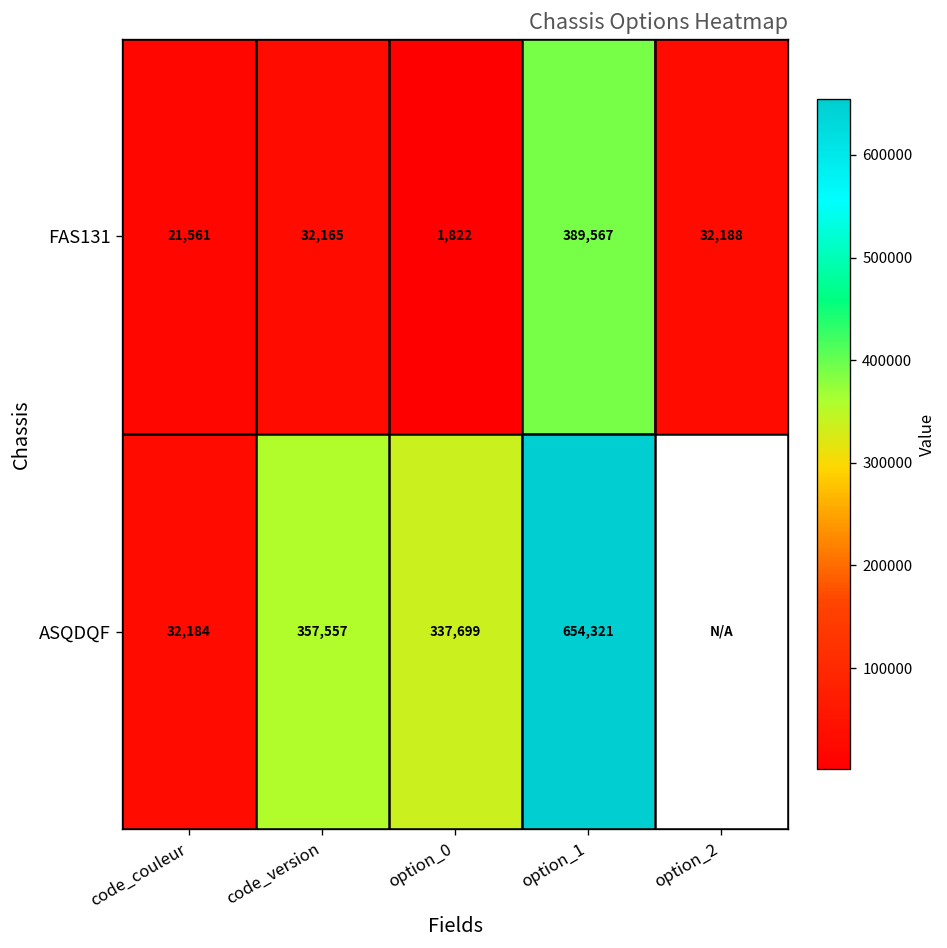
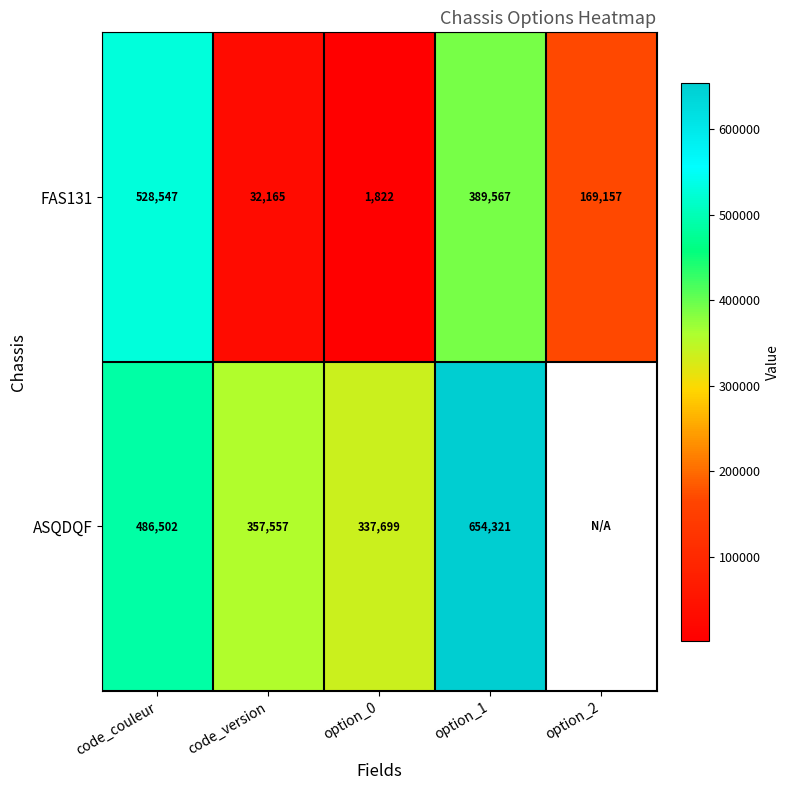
FAS131, code_couleur: 21,561 -> 528,547
FAS131, option_2: 32,188 -> 169,157
ASQDQF, code_couleur: 32,184 -> 486,502
